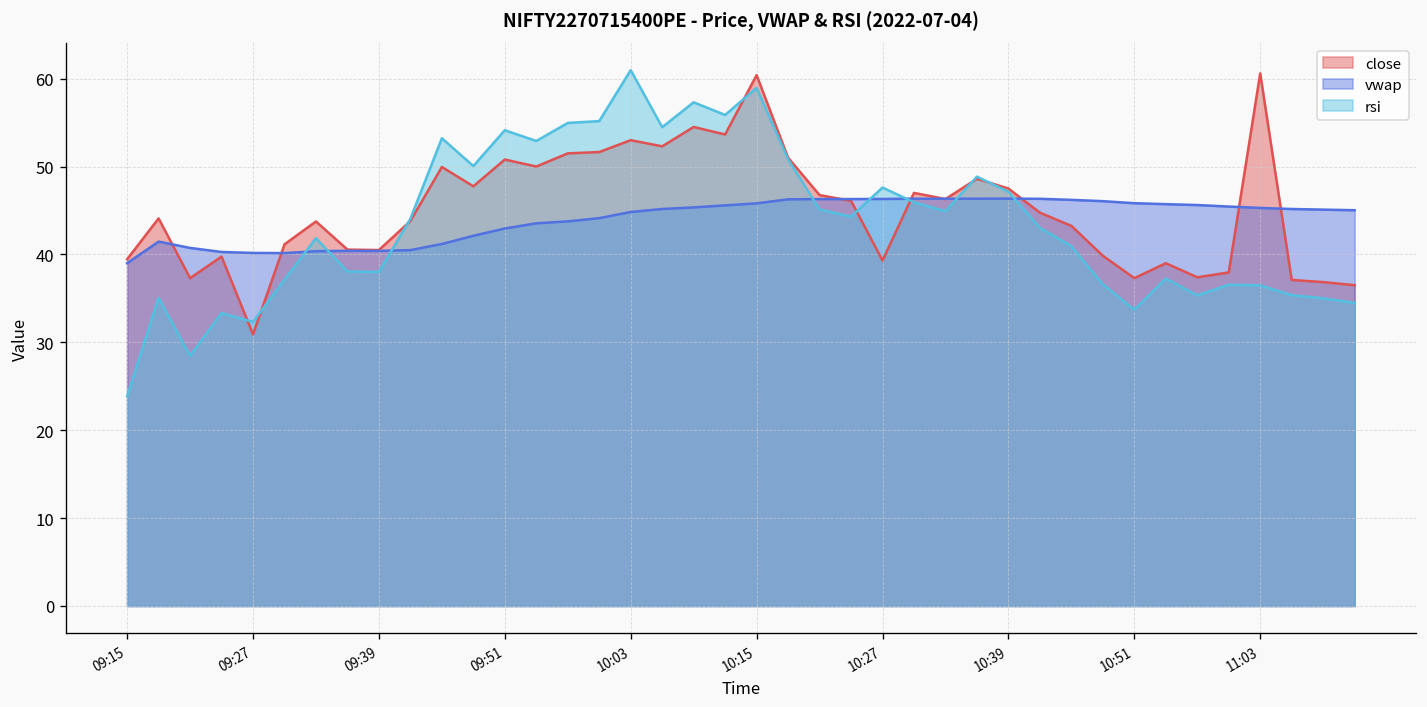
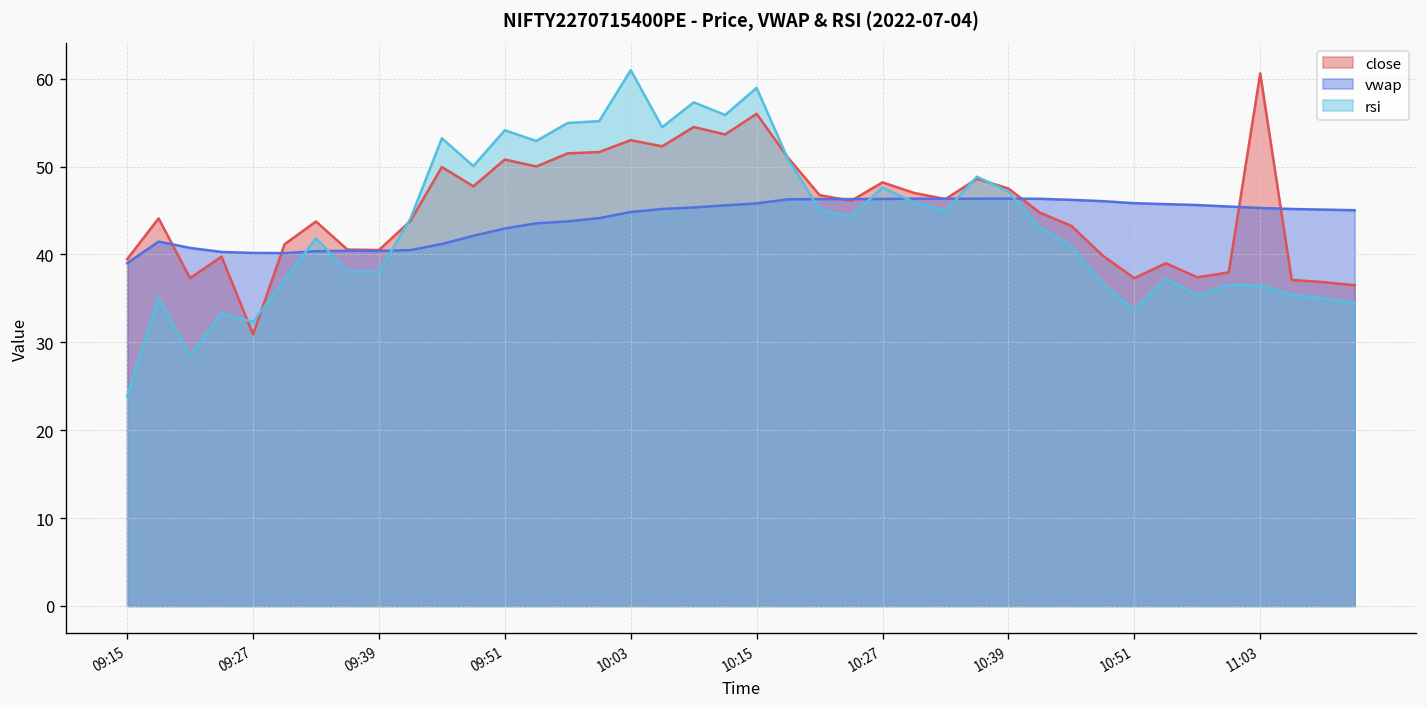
close, 10:15: 60 -> 56
close, 10:27: 39 -> 48
